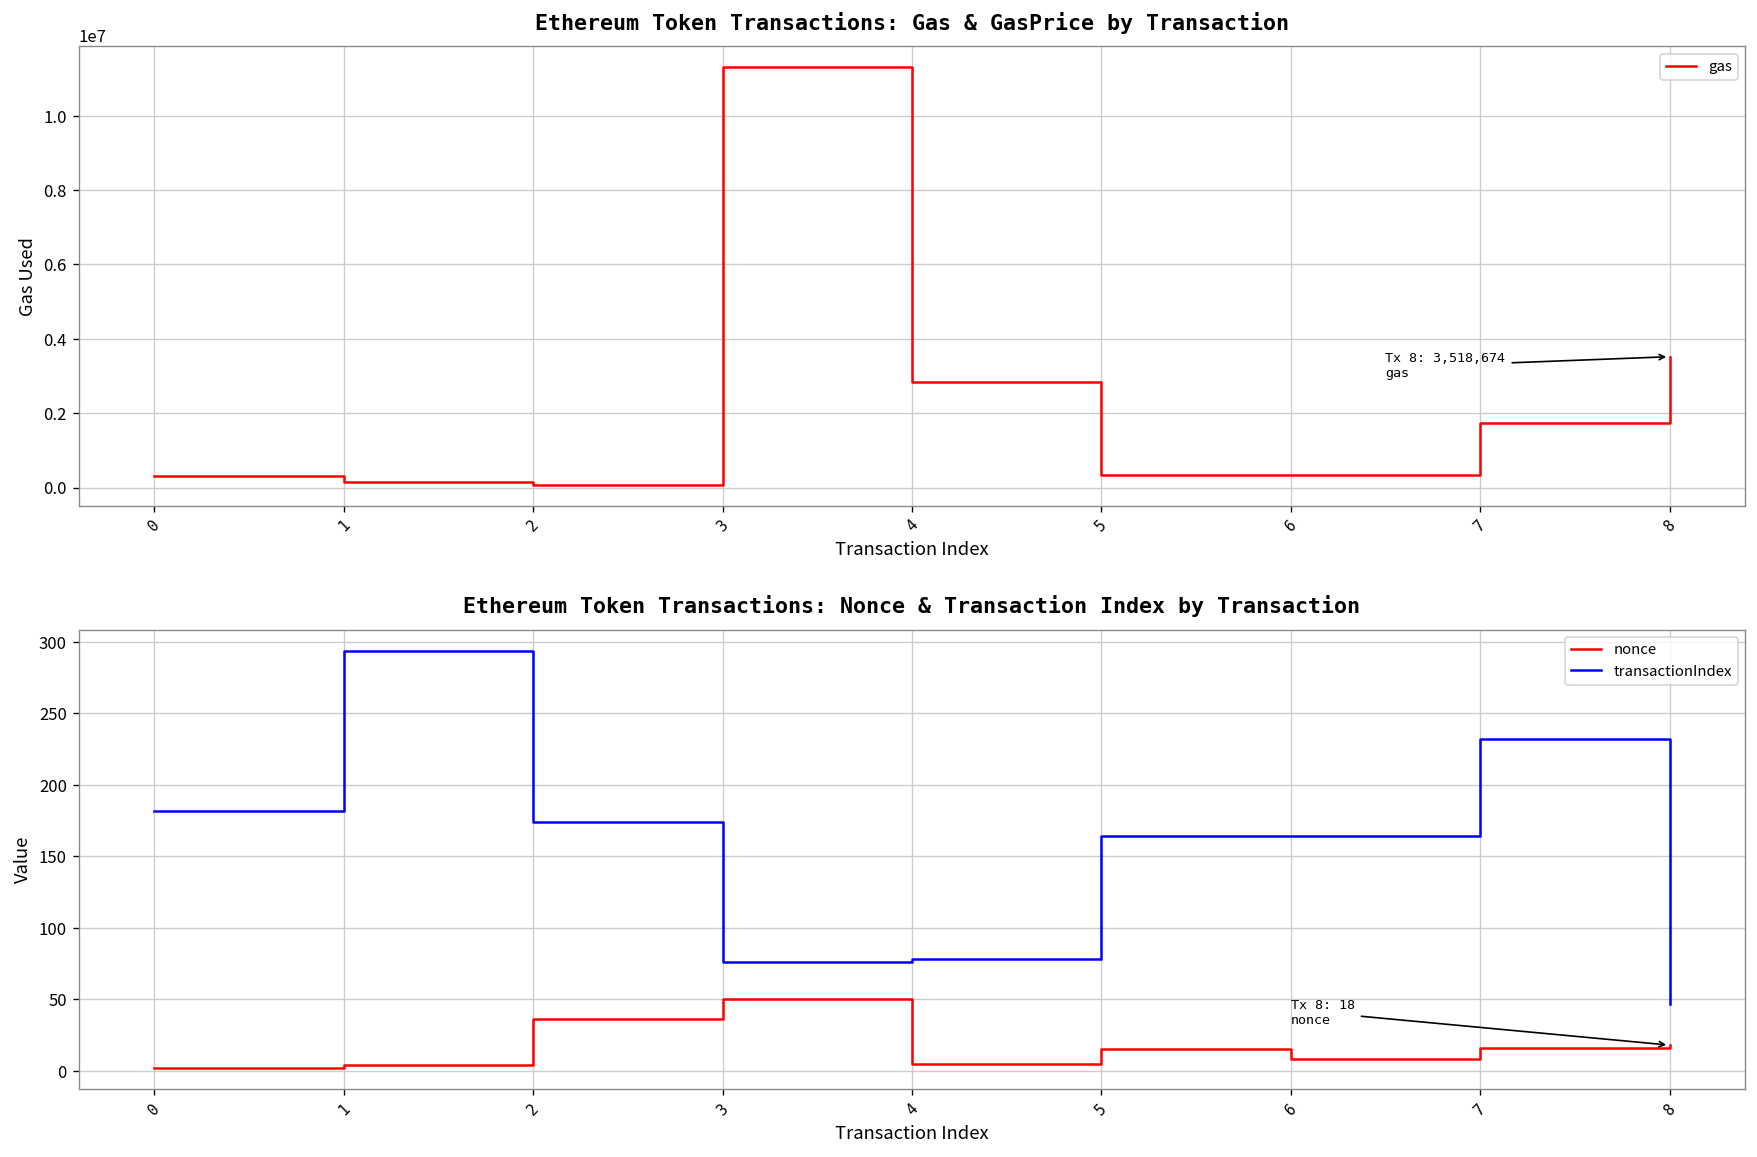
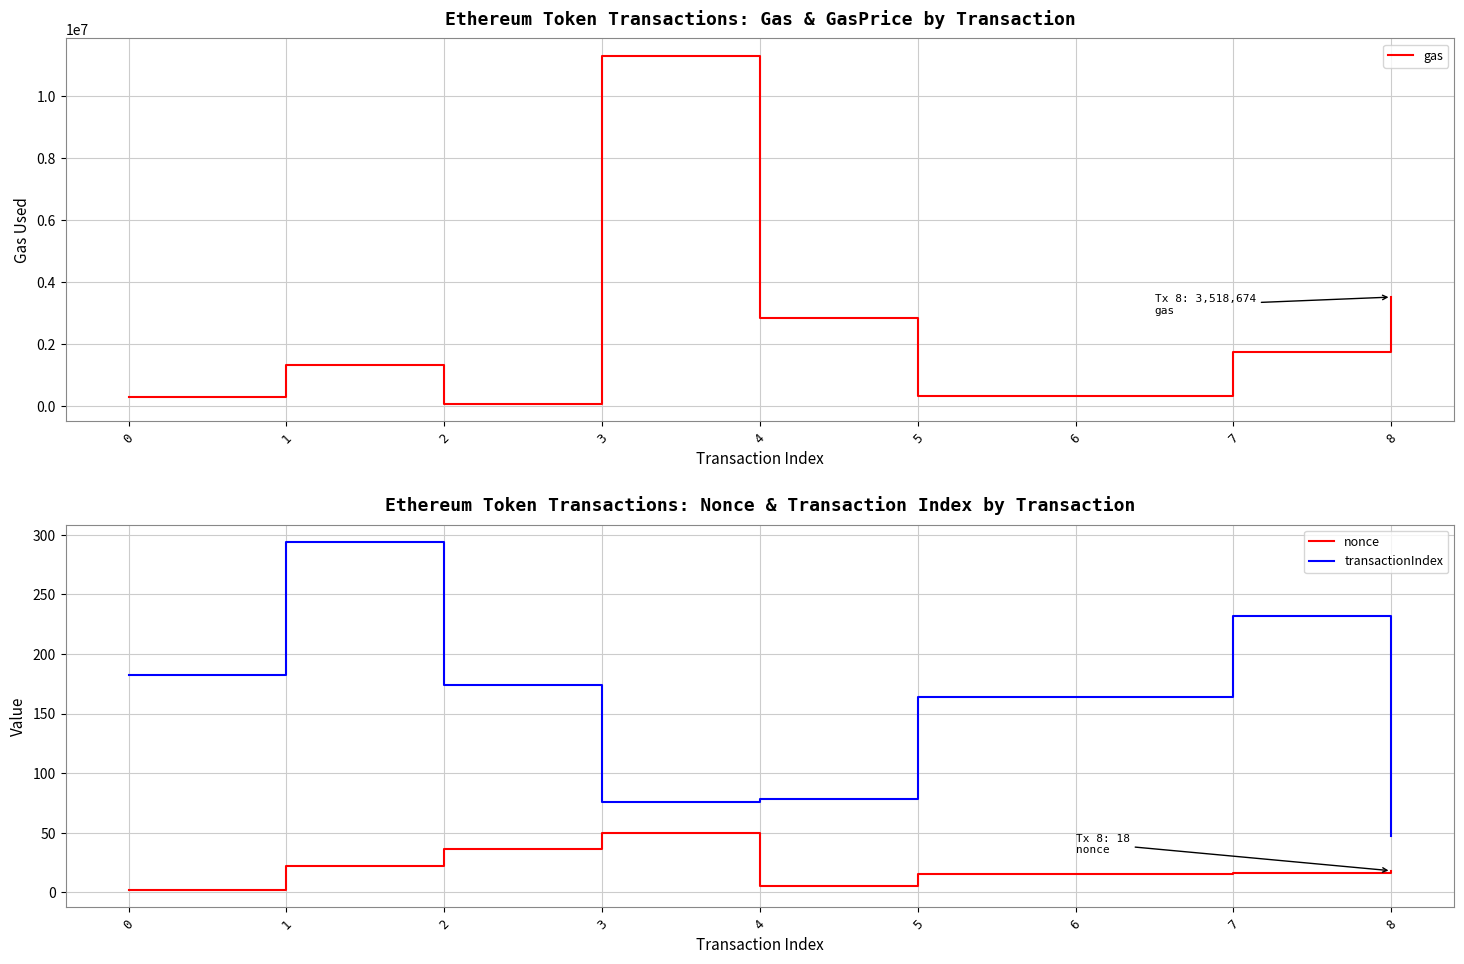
Ethereum Token Transactions: Gas & GasPrice by Transaction, 1: 100000 -> 1300000
Ethereum Token Transactions: Nonce & Transaction Index by Transaction, nonce, 1: 4 -> 22
Ethereum Token Transactions: Nonce & Transaction Index by Transaction, nonce, 6: 8 -> 15
